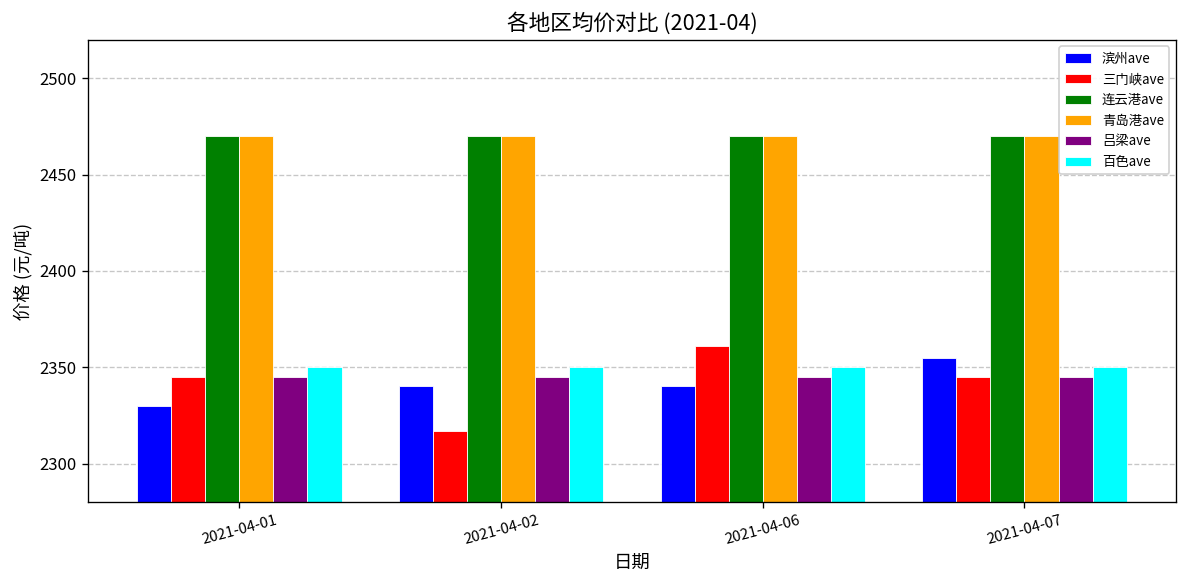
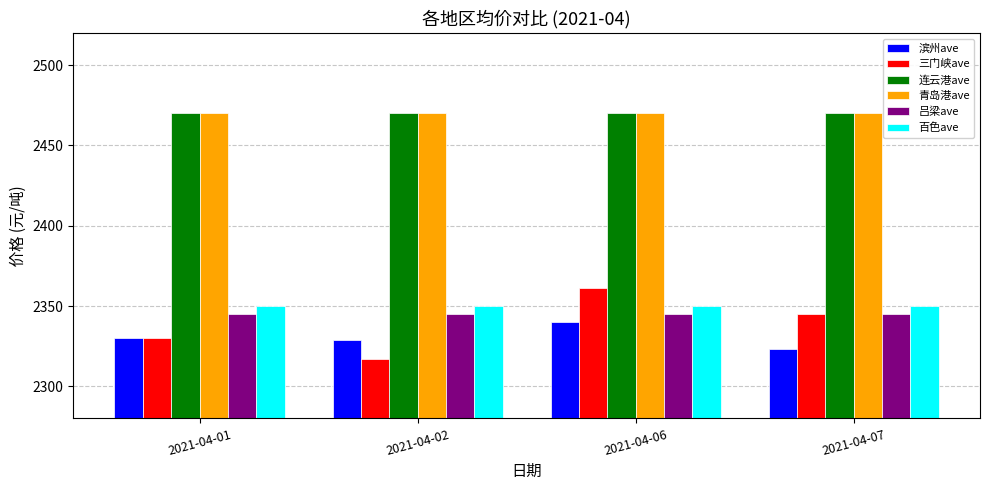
三门峡ave, 2021-04-01: 2345 -> 2330
滨州ave, 2021-04-02: 2340 -> 2329
滨州ave, 2021-04-07: 2355 -> 2323
